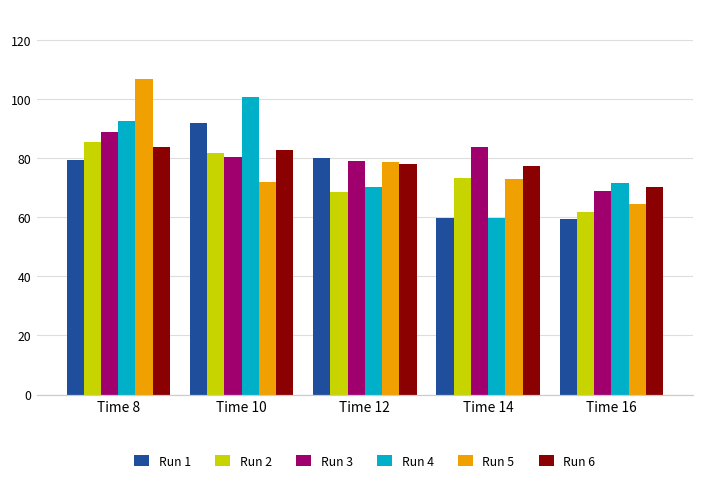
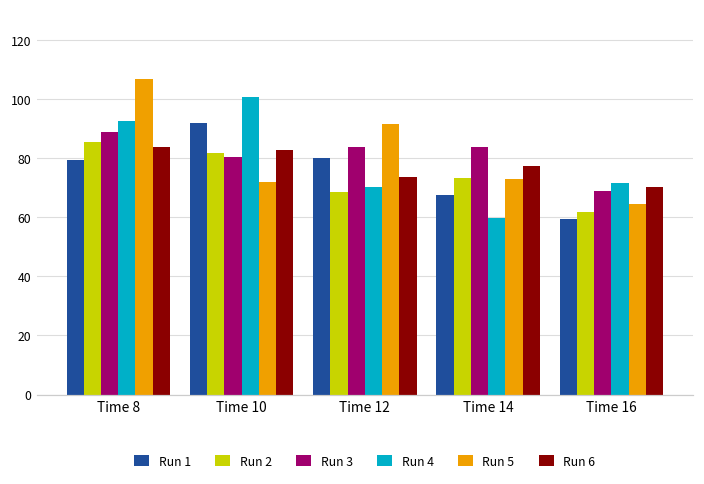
Run 3, Time 12: 79 -> 84
Run 5, Time 12: 79 -> 91
Run 6, Time 12: 78 -> 74
Run 1, Time 14: 60 -> 68
